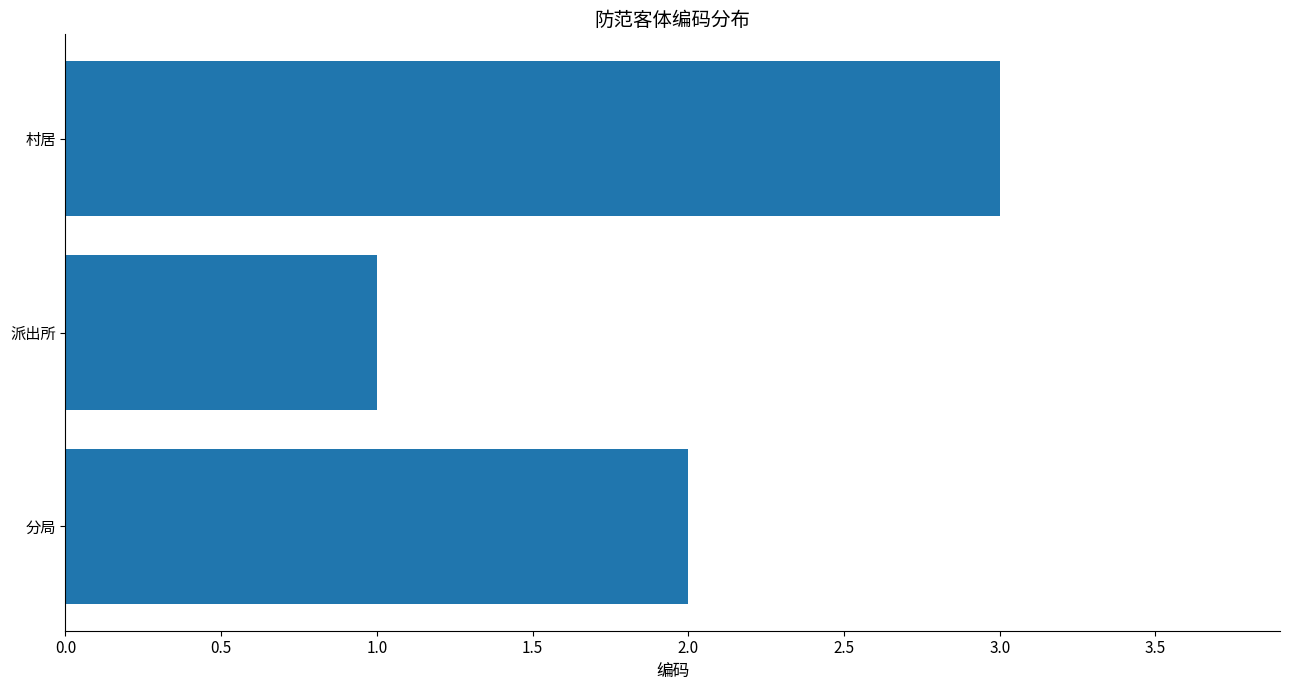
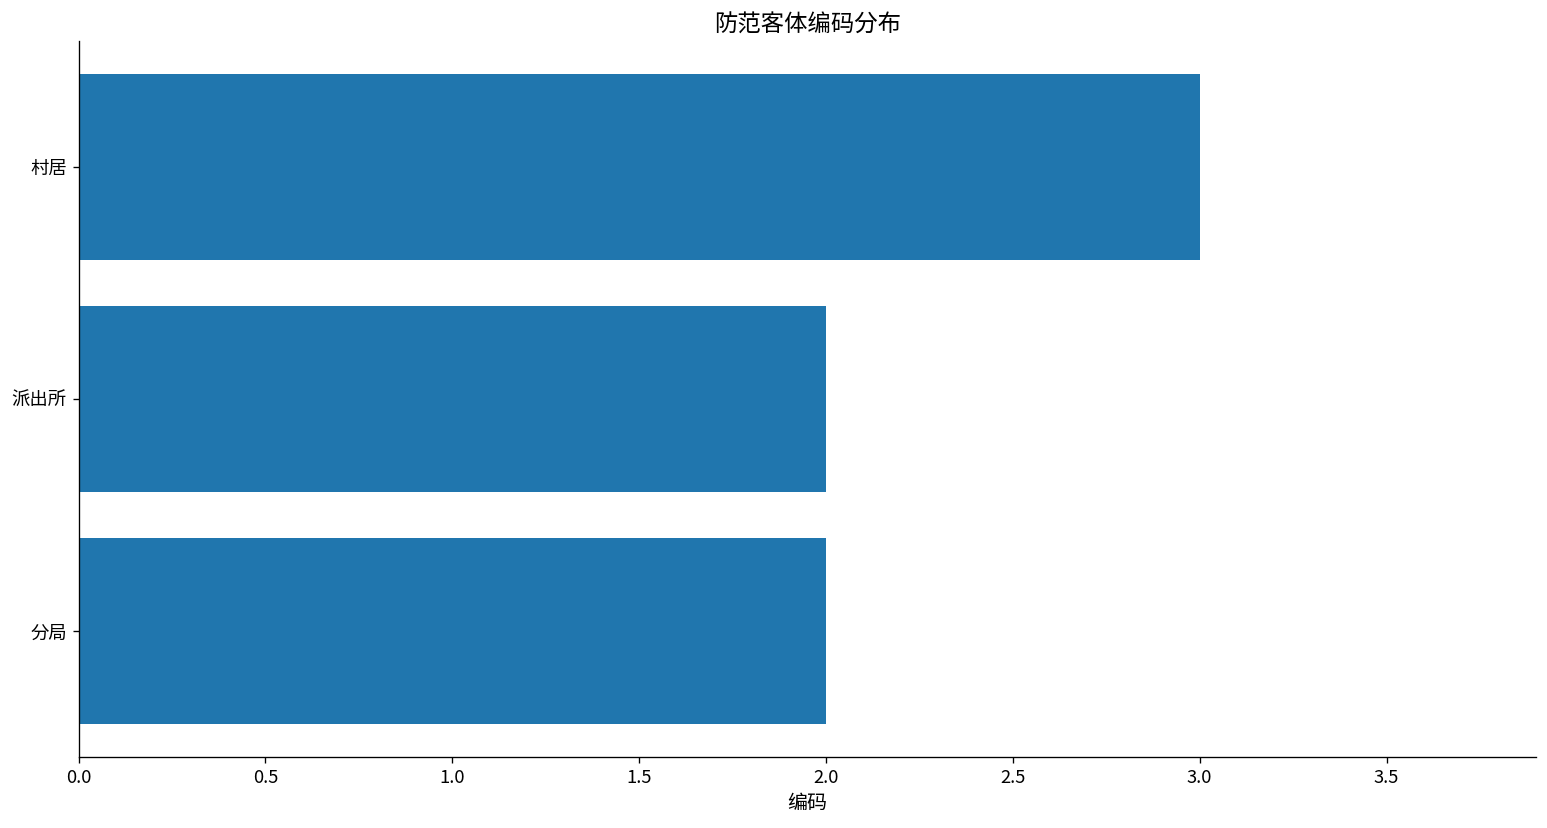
派出所: 1 -> 2
